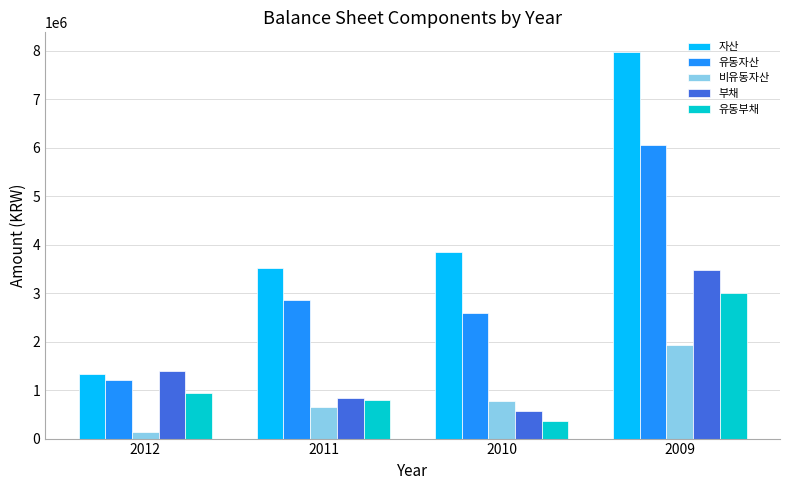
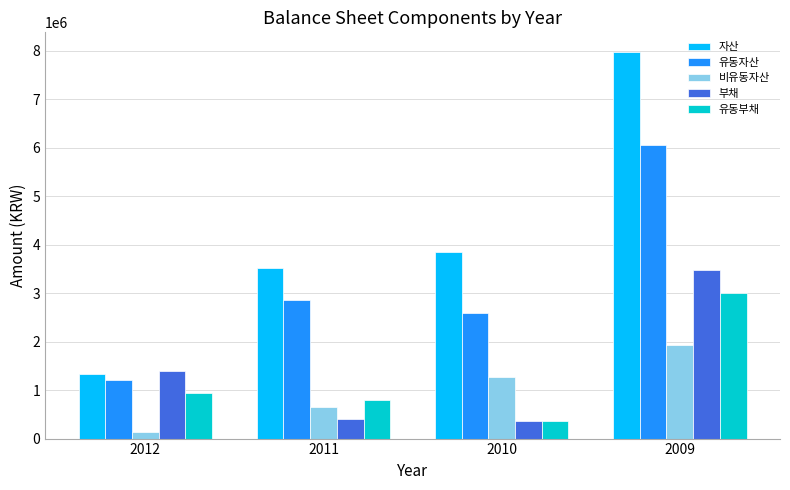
부채, 2011: 800000 -> 400000
비유동자산, 2010: 800000 -> 1300000
부채, 2010: 600000 -> 400000
